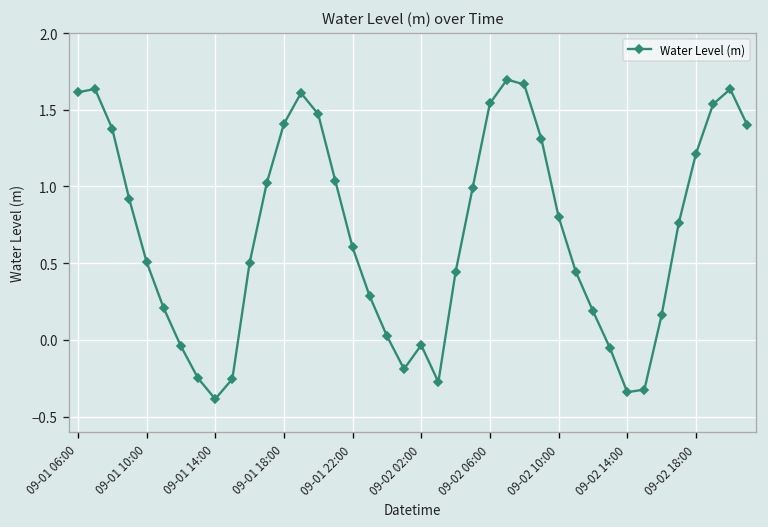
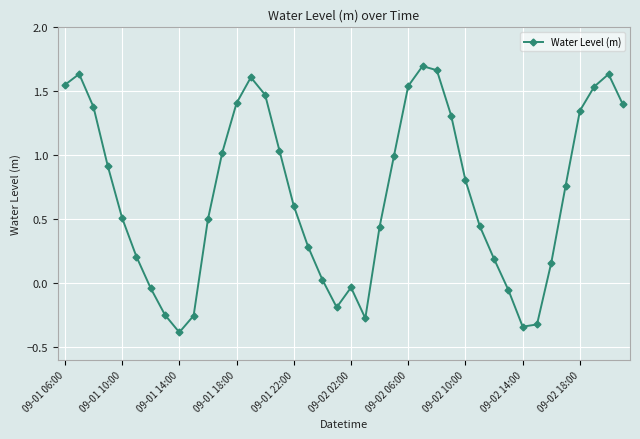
09-01 06:00: 1.61 -> 1.55
09-02 18:00: 1.21 -> 1.35
